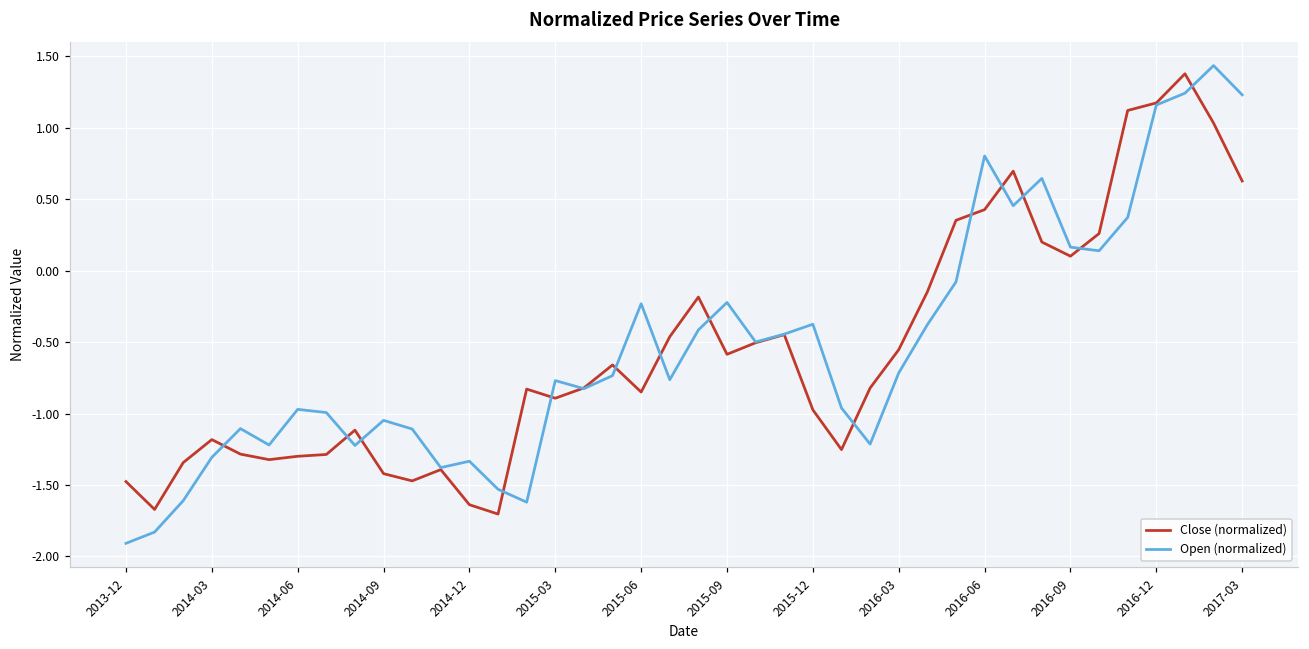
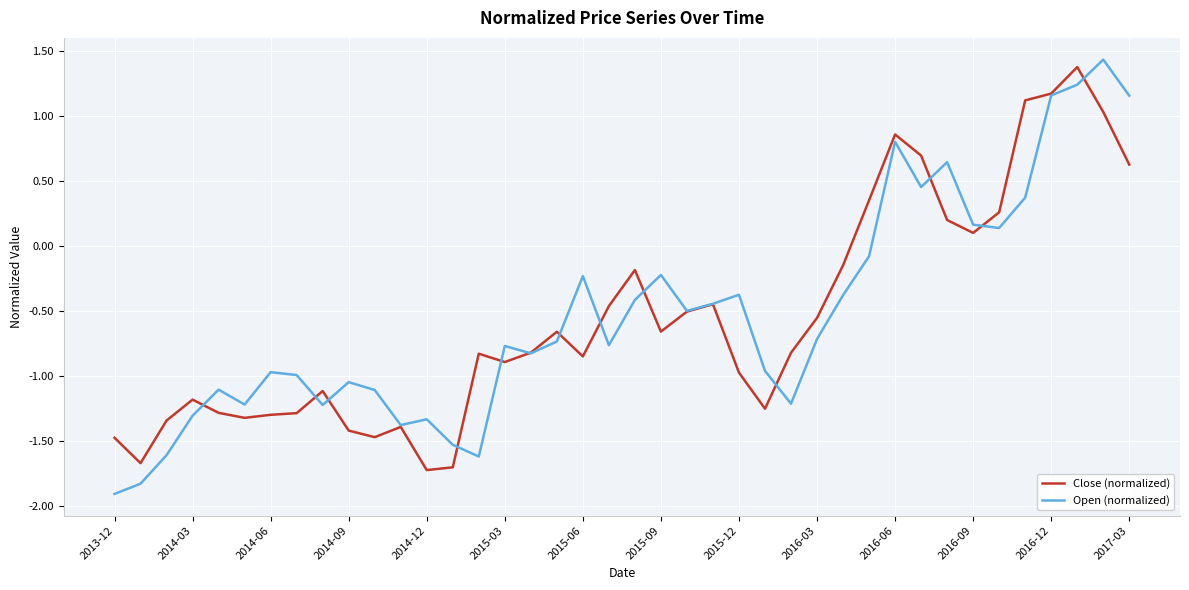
Close (normalized), 2014-12: -1.64 -> -1.72
Close (normalized), 2015-09: -0.59 -> -0.66
Close (normalized), 2016-06: 0.43 -> 0.86
Open (normalized), 2017-03: 1.23 -> 1.16
